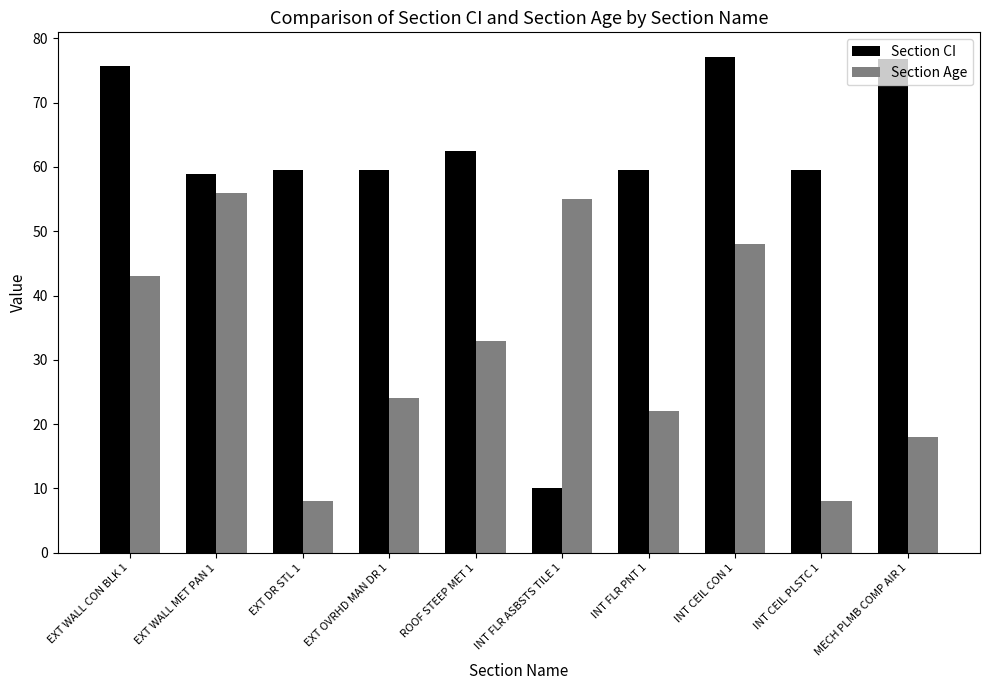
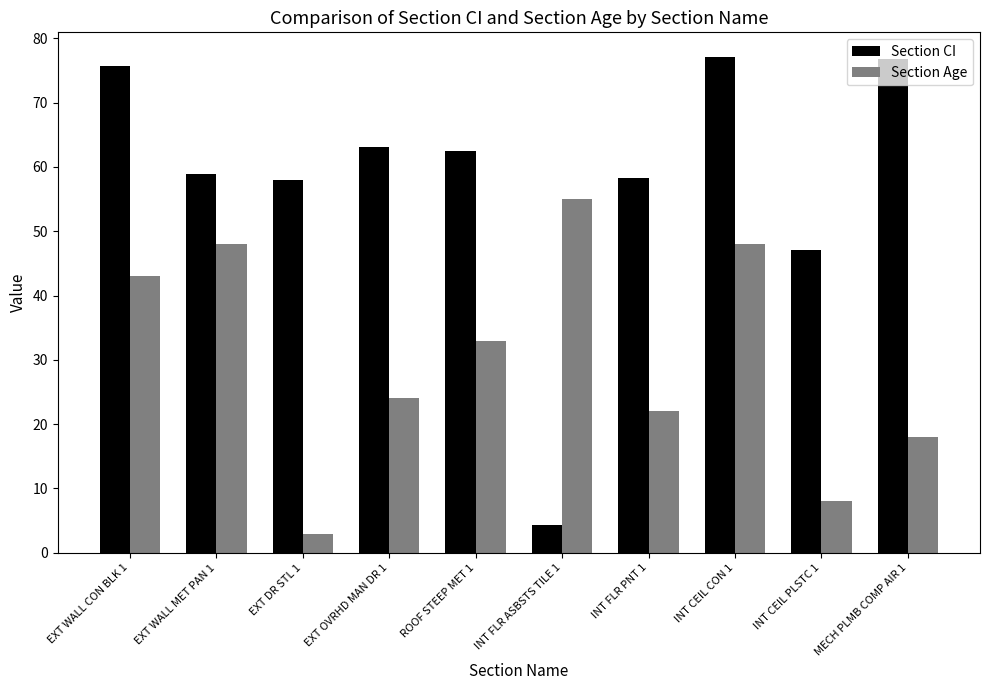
Section Age, EXT WALL MET PAN 1: 56 -> 48
Section CI, EXT DR STL 1: 59 -> 58
Section Age, EXT DR STL 1: 8 -> 3
Section CI, EXT OVRHD MAN DR 1: 59 -> 63
Section CI, INT FLR ASBSTS TILE 1: 10 -> 4
Section CI, INT FLR PNT 1: 59 -> 58
Section CI, INT CEIL PLSTC 1: 59 -> 47
